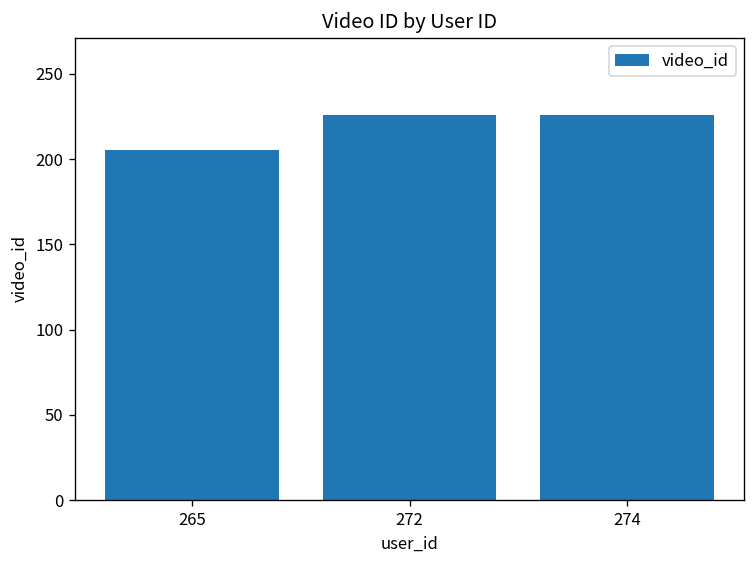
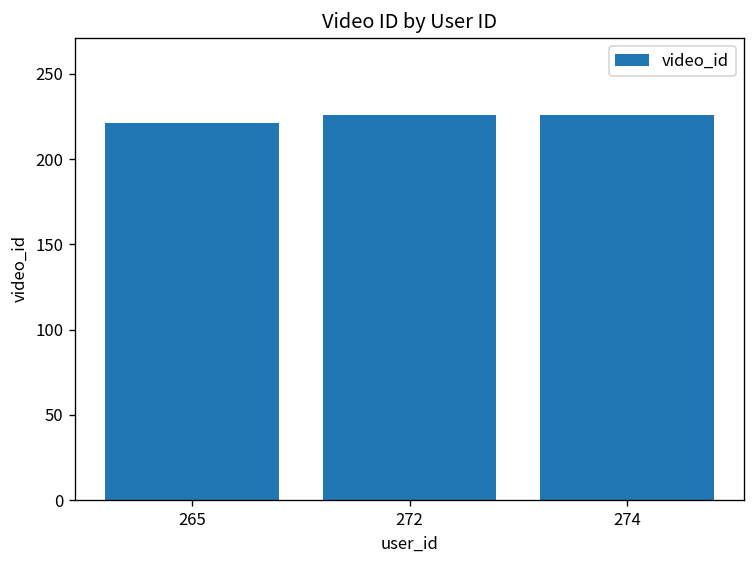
265: 205 -> 221
